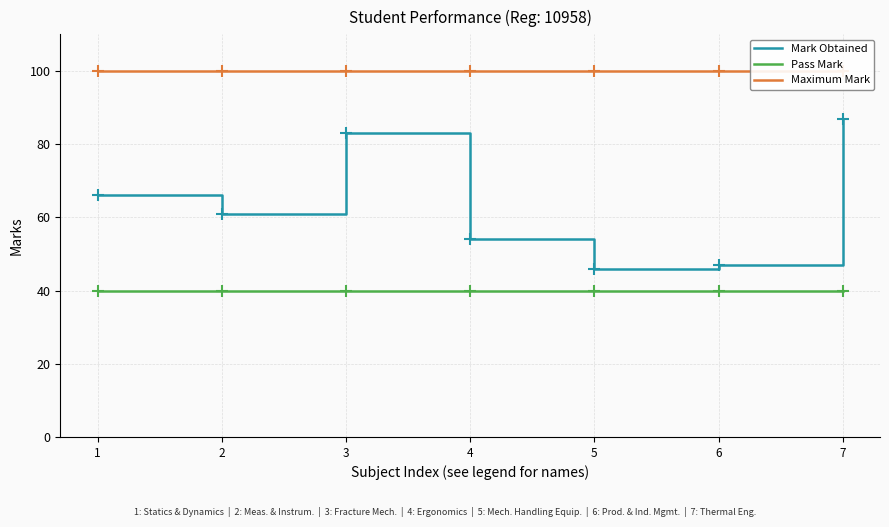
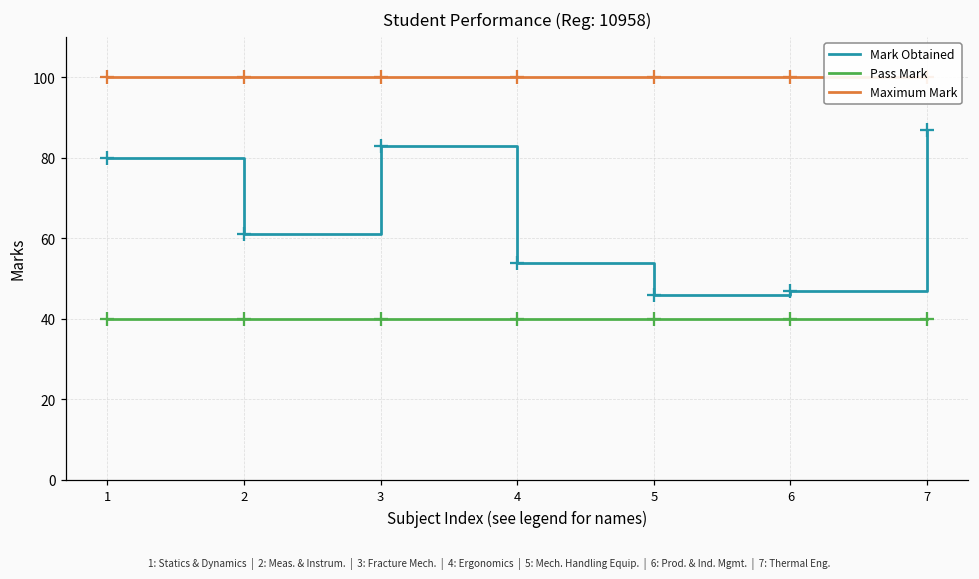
Mark Obtained, 1: 66 -> 80
